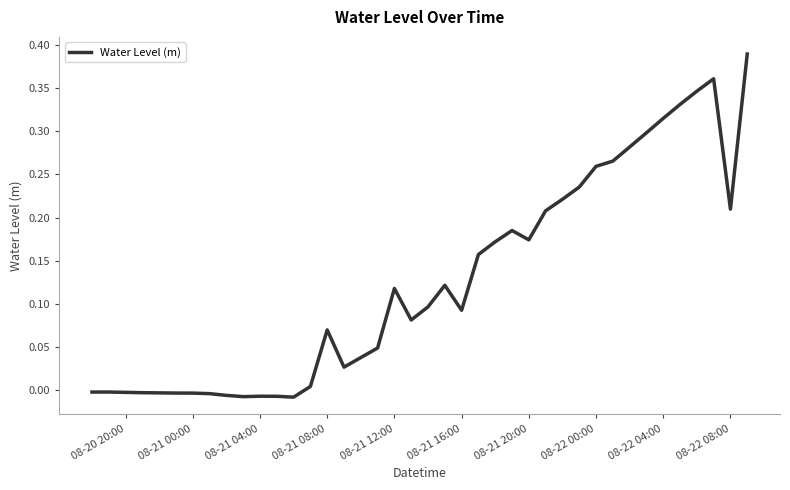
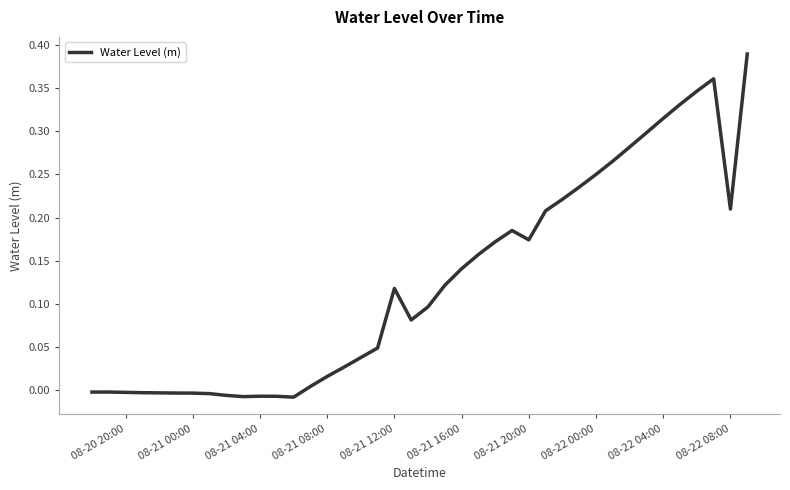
08-21 08:00: 0.07 -> 0.02
08-21 16:00: 0.09 -> 0.14
08-22 00:00: 0.26 -> 0.25
